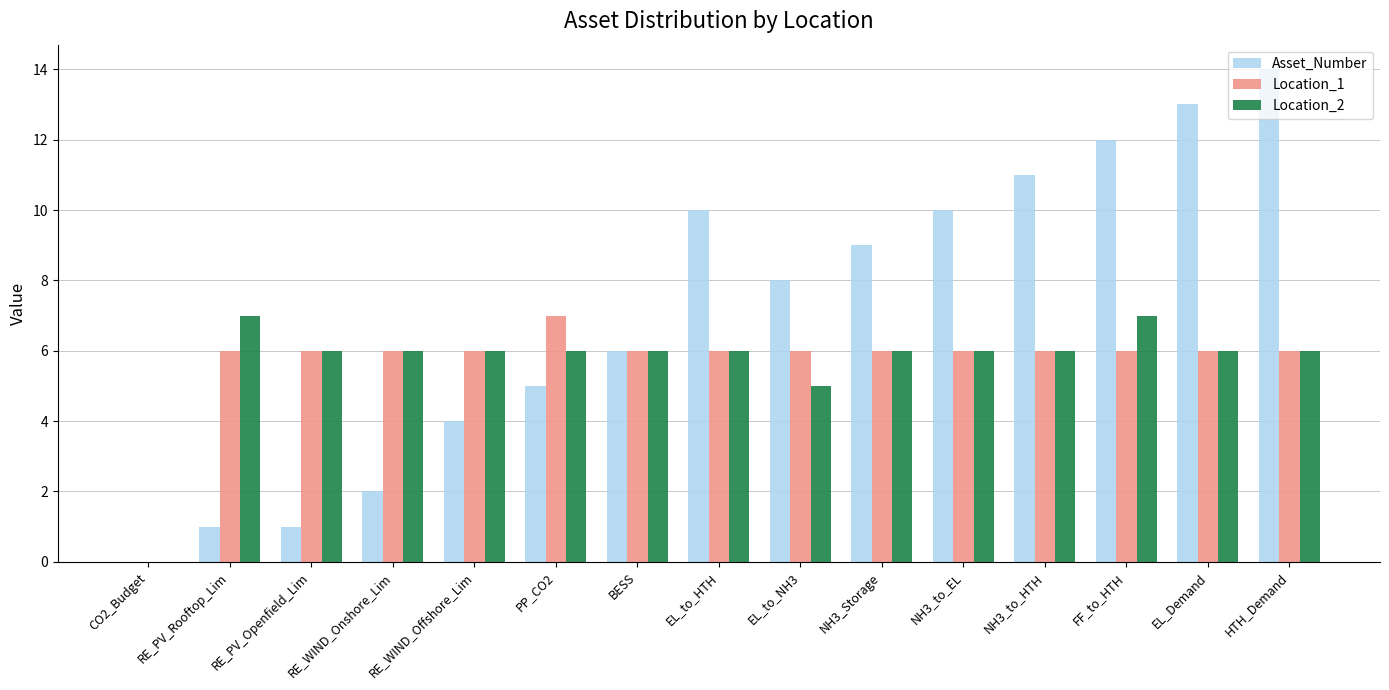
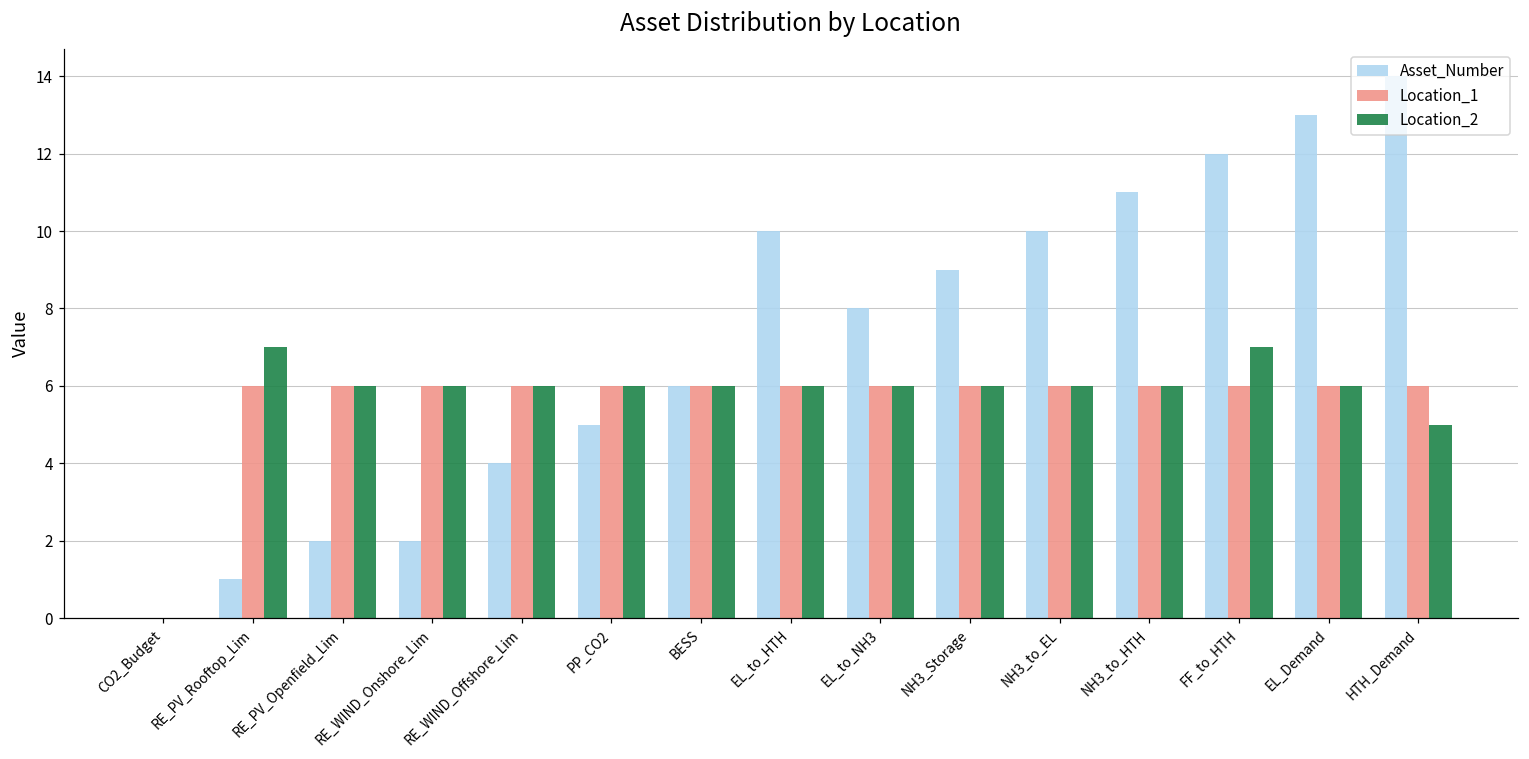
Asset_Number, RE_PV_Openfield_Lim: 1 -> 2
Location_1, PP_CO2: 7 -> 6
Location_2, EL_to_NH3: 5 -> 6
Location_2, HTH_Demand: 6 -> 5
